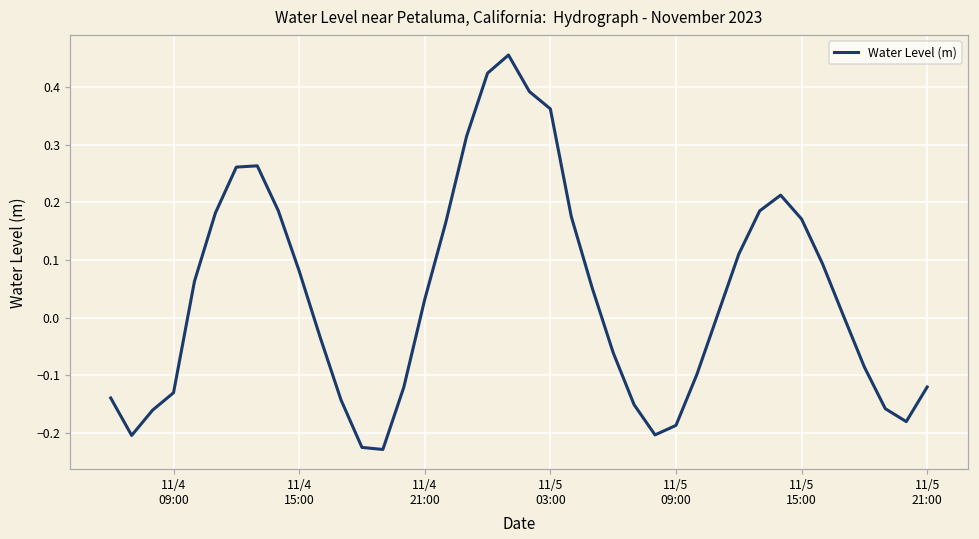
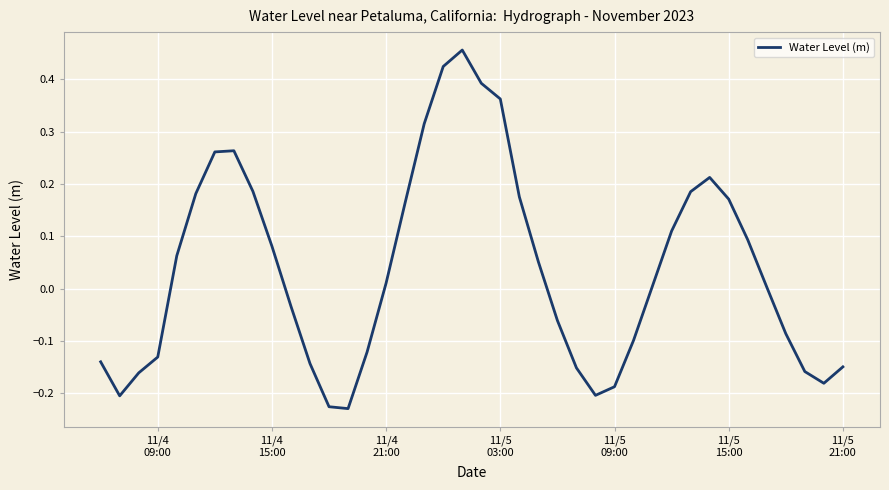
11/4 21:00: 0.03 -> 0.01
11/5 21:00: -0.12 -> -0.15
